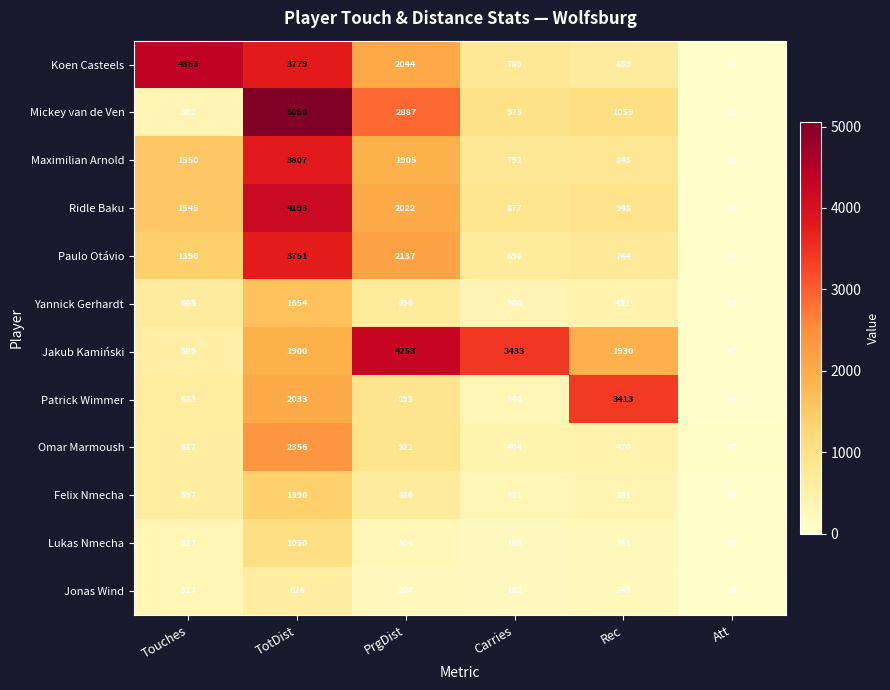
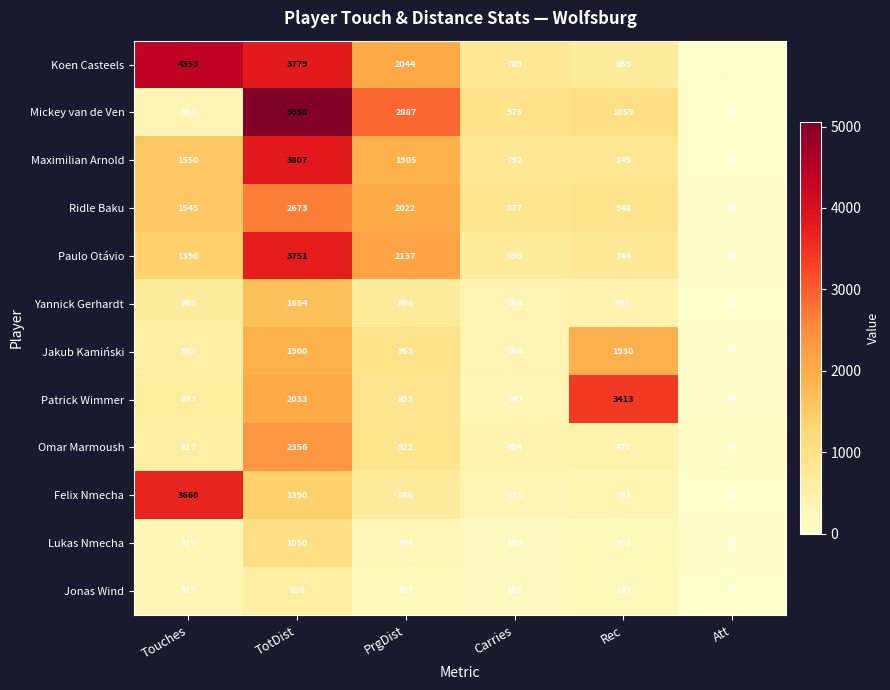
Ridle Baku, TotDist: 4193 -> 2673
Jakub Kamiński, PrgDist: 4253 -> 953
Jakub Kamiński, Carries: 3433 -> 366
Felix Nmecha, Touches: 597 -> 3660
